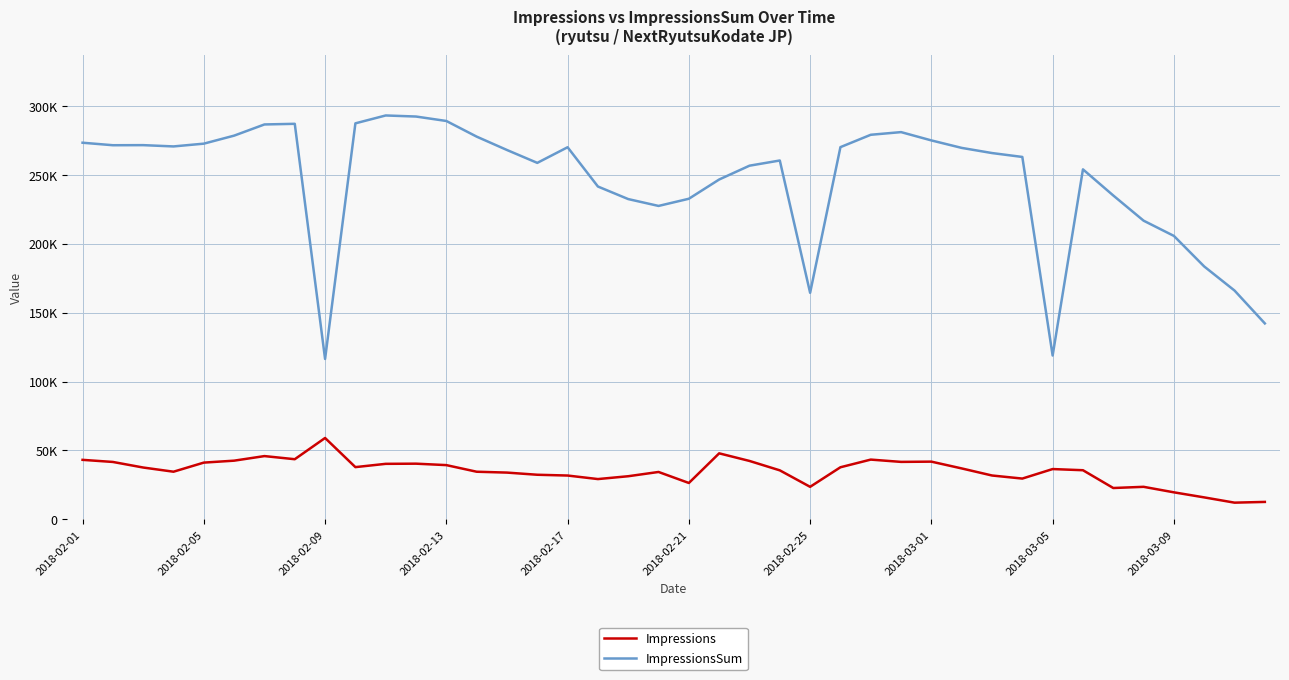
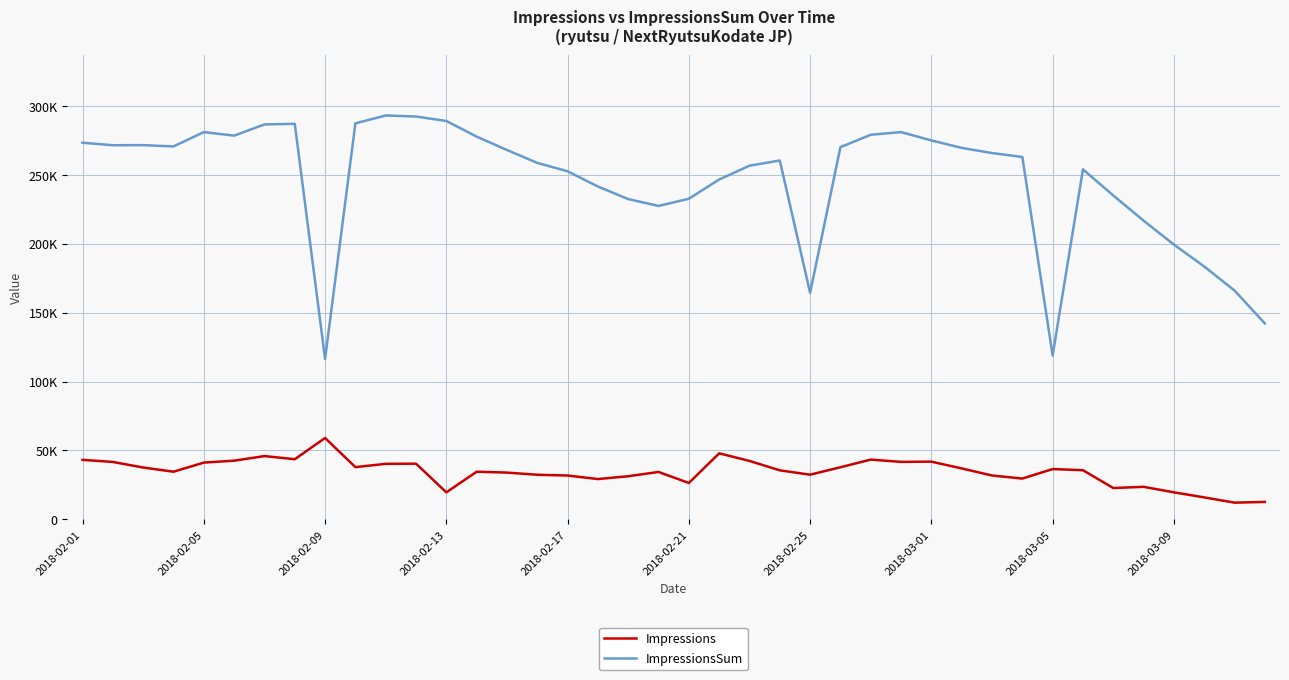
ImpressionsSum, 2018-02-05: 273000 -> 281000
Impressions, 2018-02-13: 39000 -> 20000
ImpressionsSum, 2018-02-17: 270000 -> 253000
Impressions, 2018-02-25: 24000 -> 32000
ImpressionsSum, 2018-03-09: 206000 -> 199000
